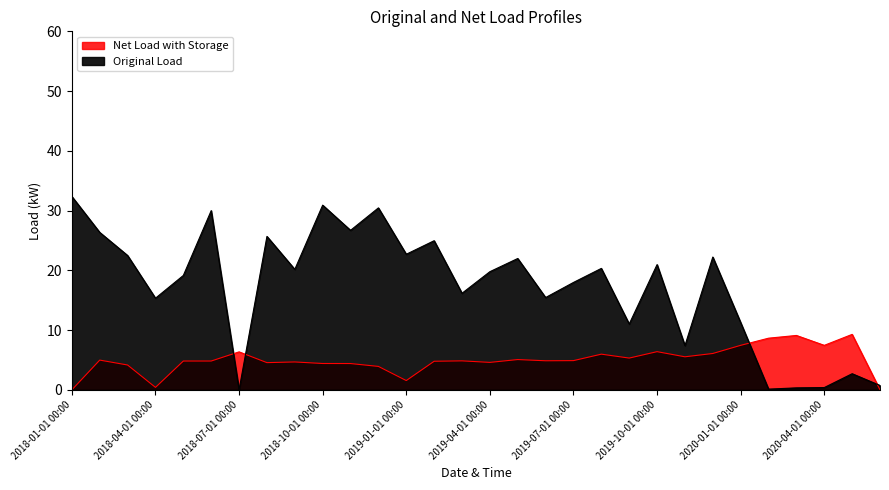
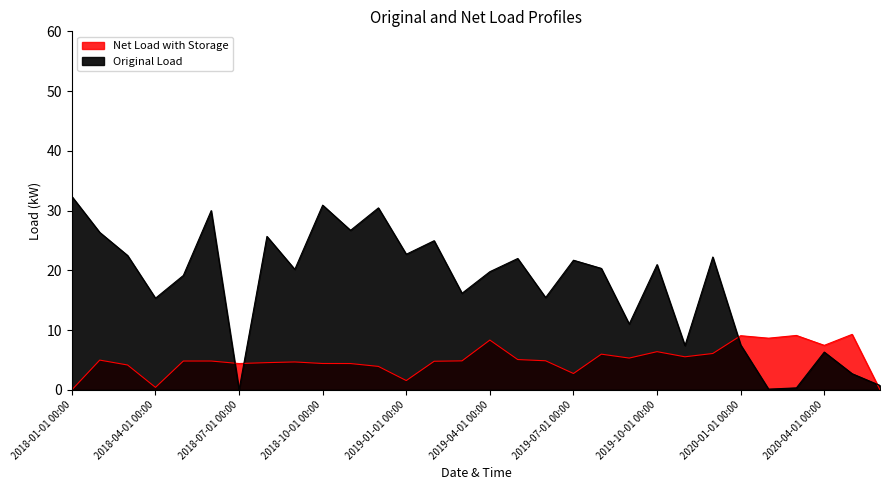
Net Load with Storage, 2018-07-01 00:00: 6 -> 4
Net Load with Storage, 2019-04-01 00:00: 5 -> 8
Net Load with Storage, 2019-07-01 00:00: 5 -> 3
Original Load, 2019-07-01 00:00: 18 -> 22
Net Load with Storage, 2020-01-01 00:00: 7 -> 9
Original Load, 2020-01-01 00:00: 11 -> 8
Original Load, 2020-04-01 00:00: 0 -> 6
